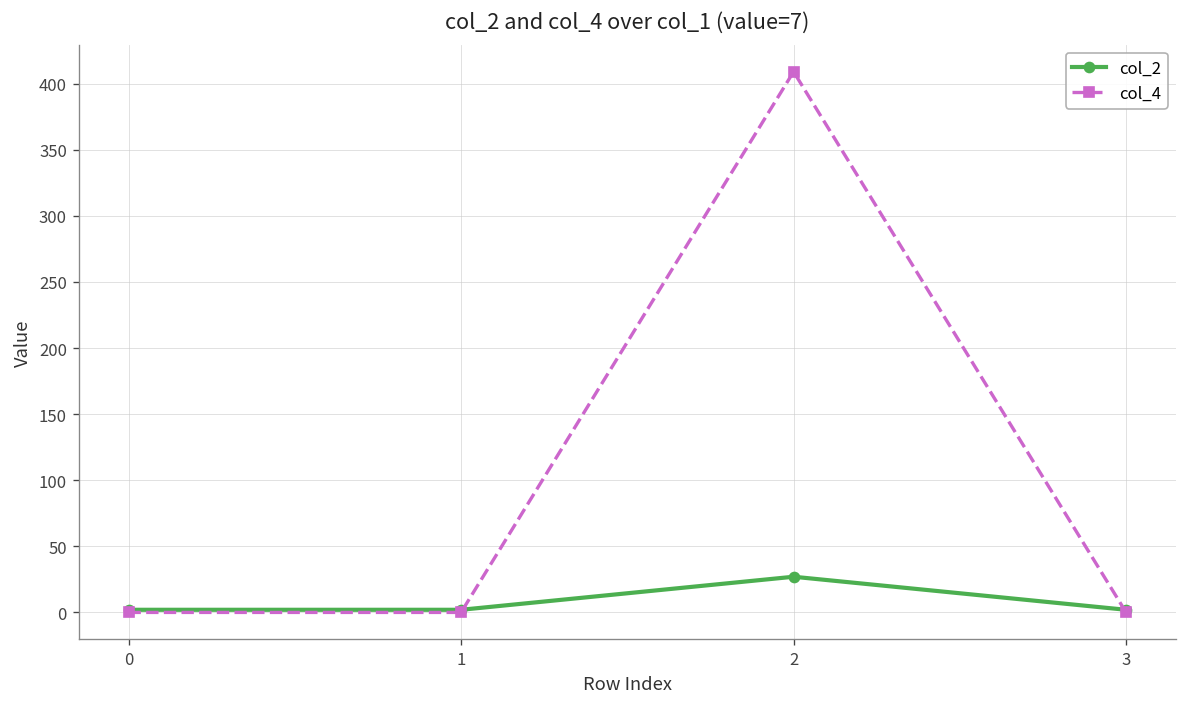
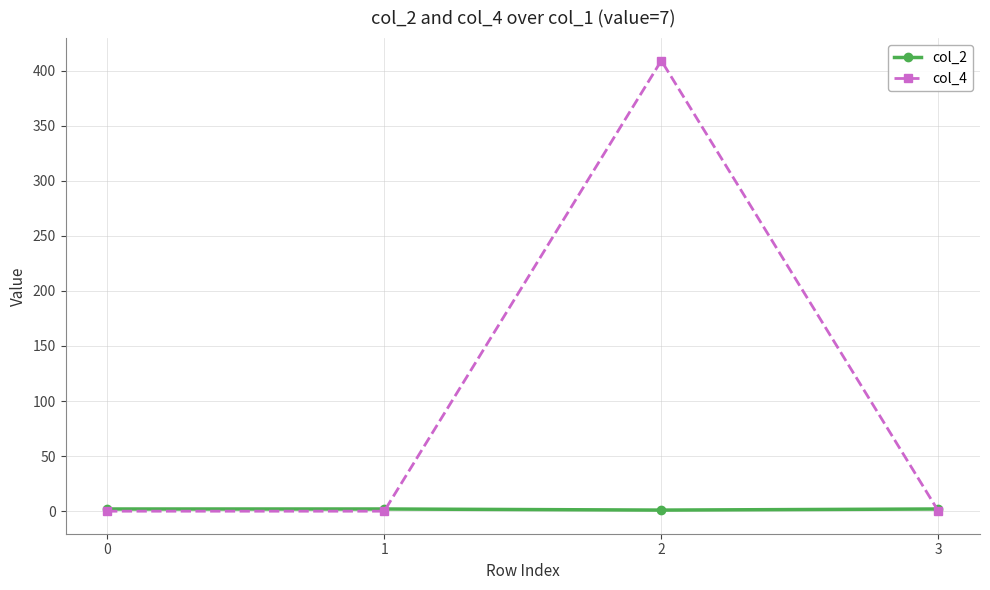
col_2, 2: 27 -> 1
